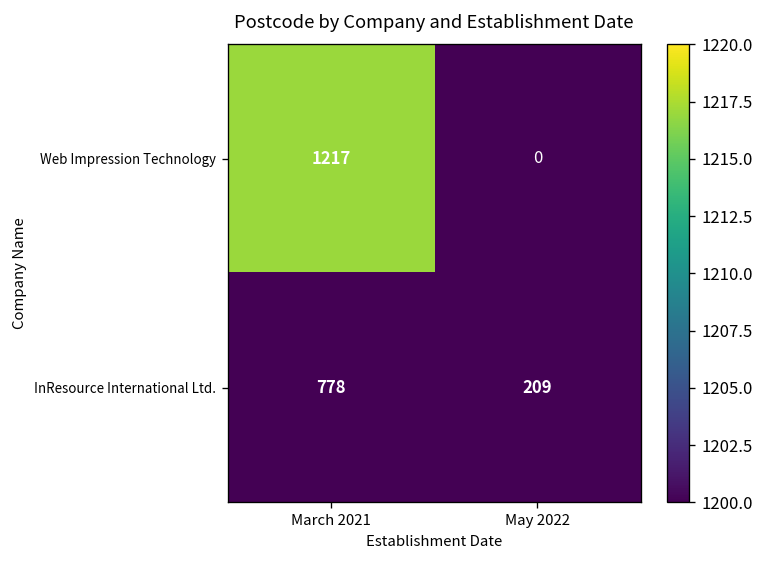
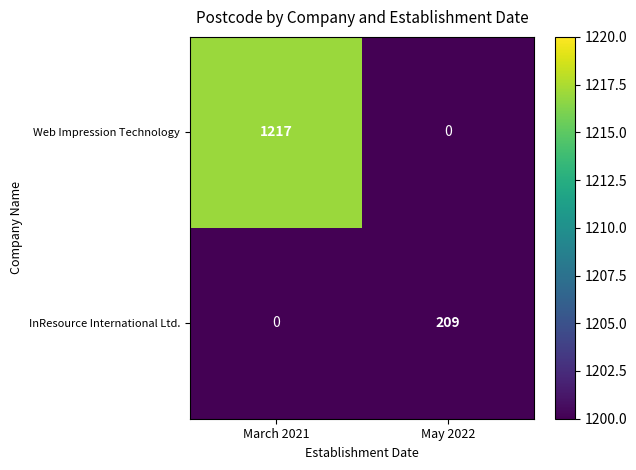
InResource International Ltd., March 2021: 778 -> 0
